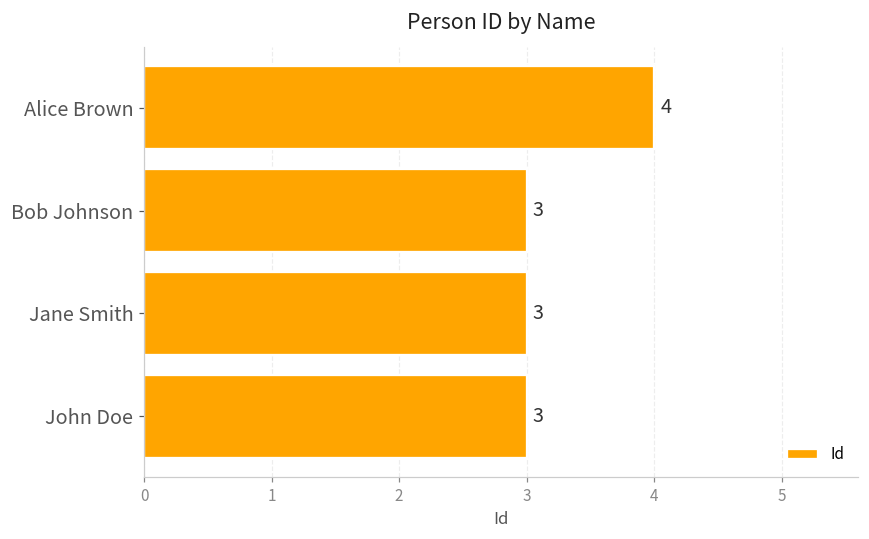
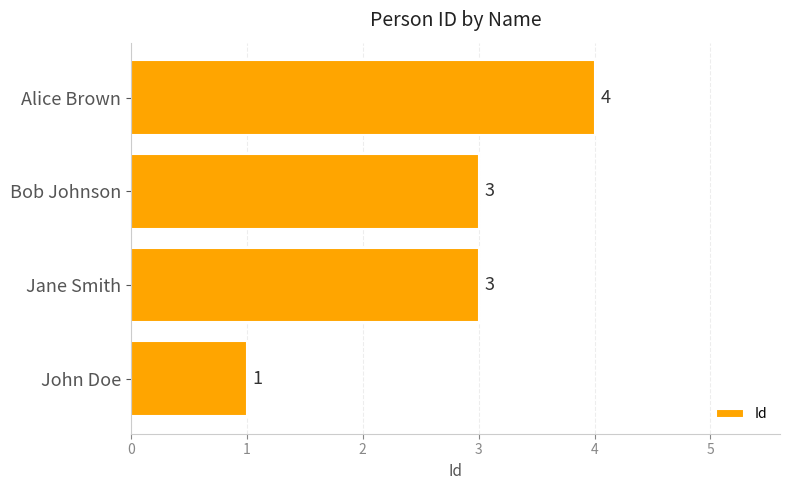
John Doe: 3 -> 1
